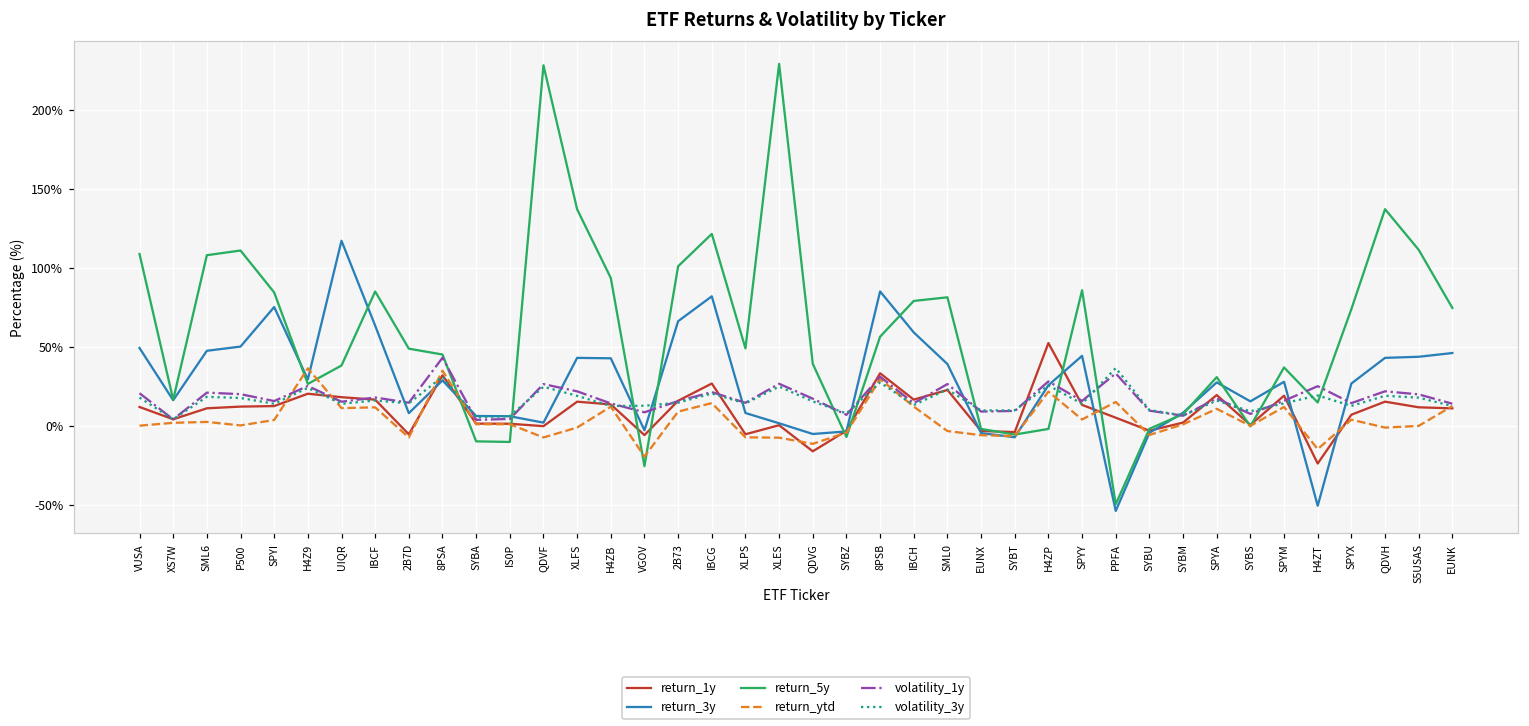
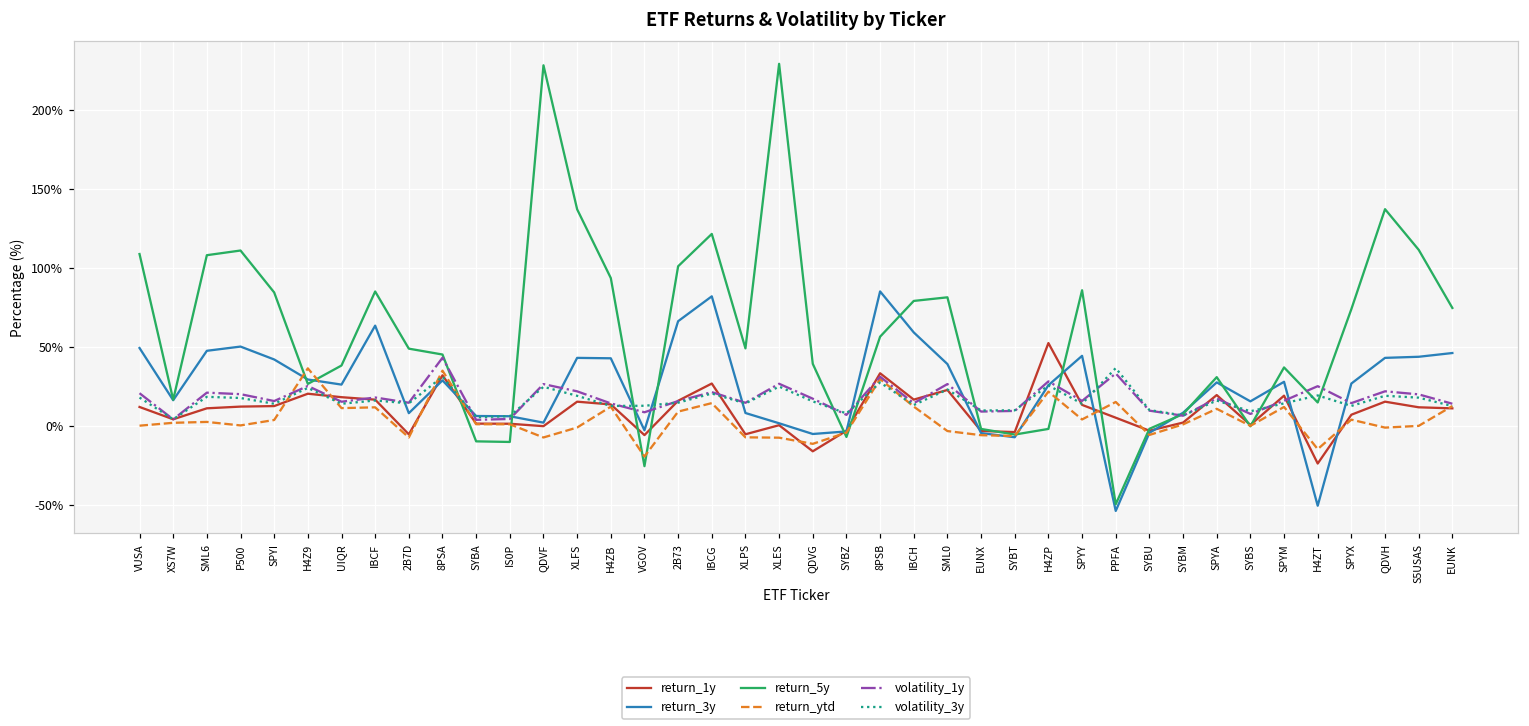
return_3y, SPYI: 75% -> 42%
return_3y, UIQR: 117% -> 26%
